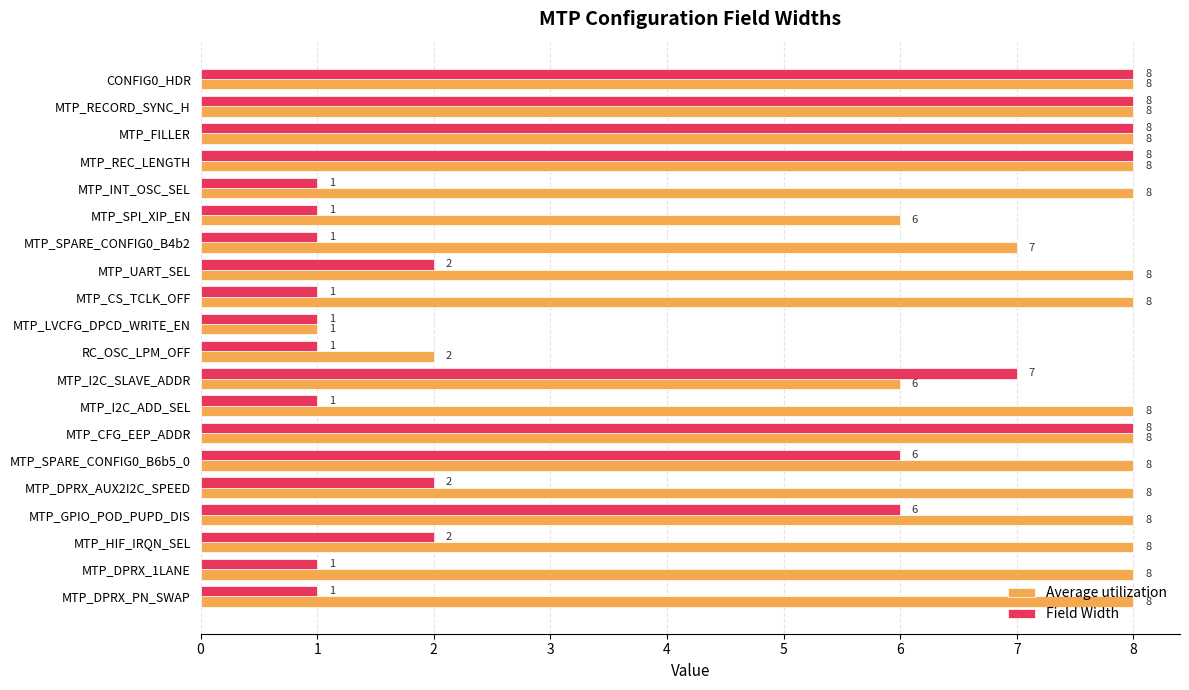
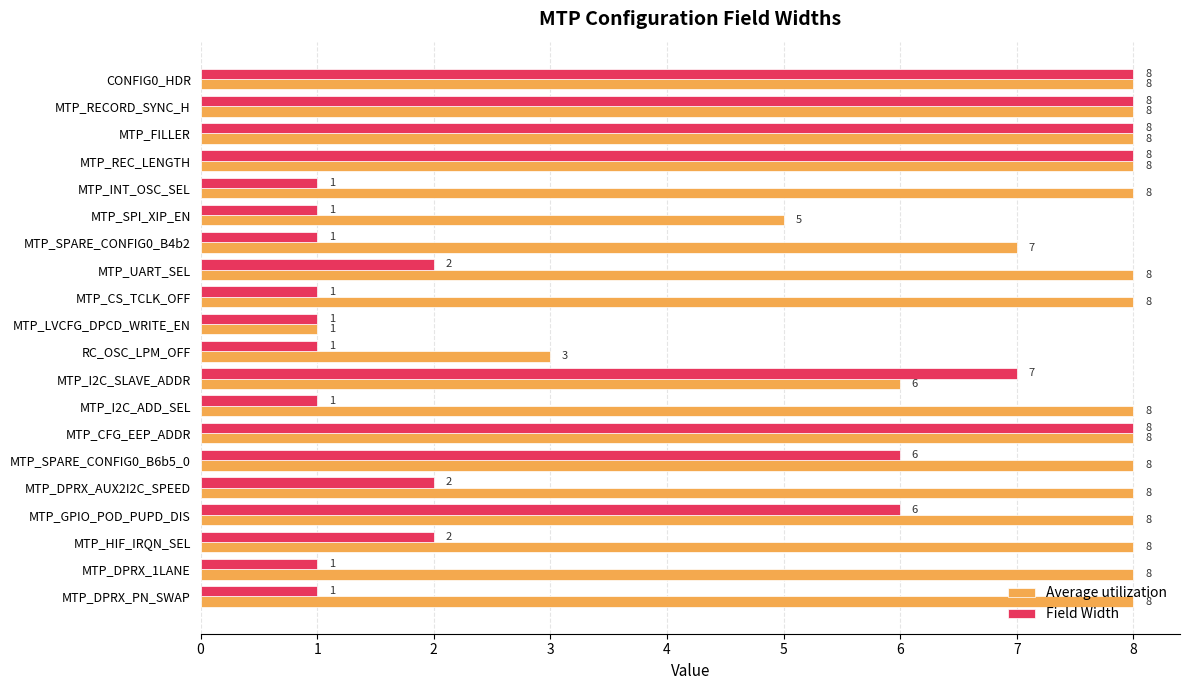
Average utilization, MTP_SPI_XIP_EN: 6 -> 5
Average utilization, RC_OSC_LPM_OFF: 2 -> 3
